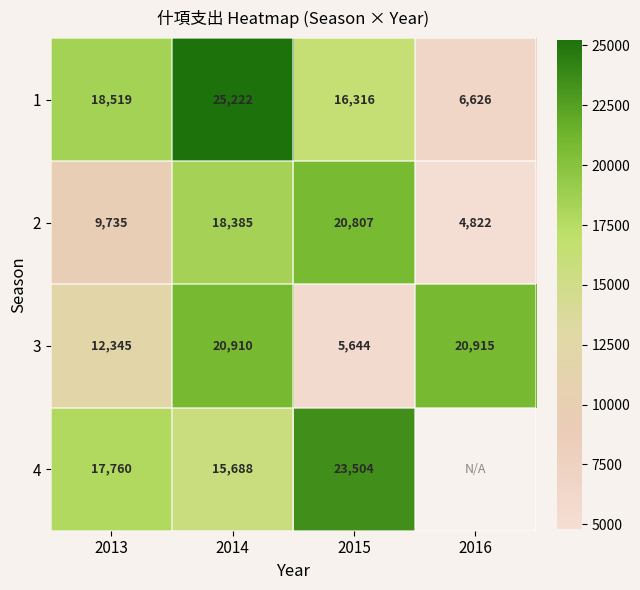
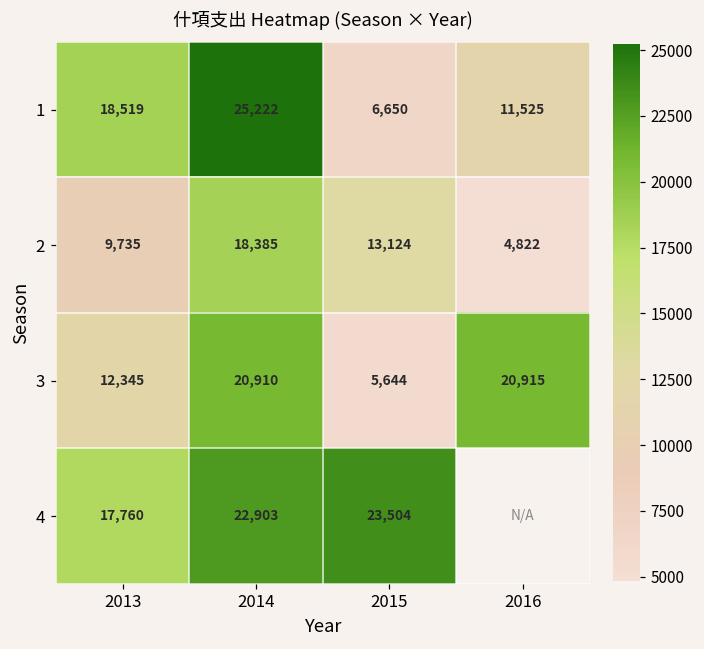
1, 2015: 16,316 -> 6,650
1, 2016: 6,626 -> 11,525
2, 2015: 20,807 -> 13,124
4, 2014: 15,688 -> 22,903
